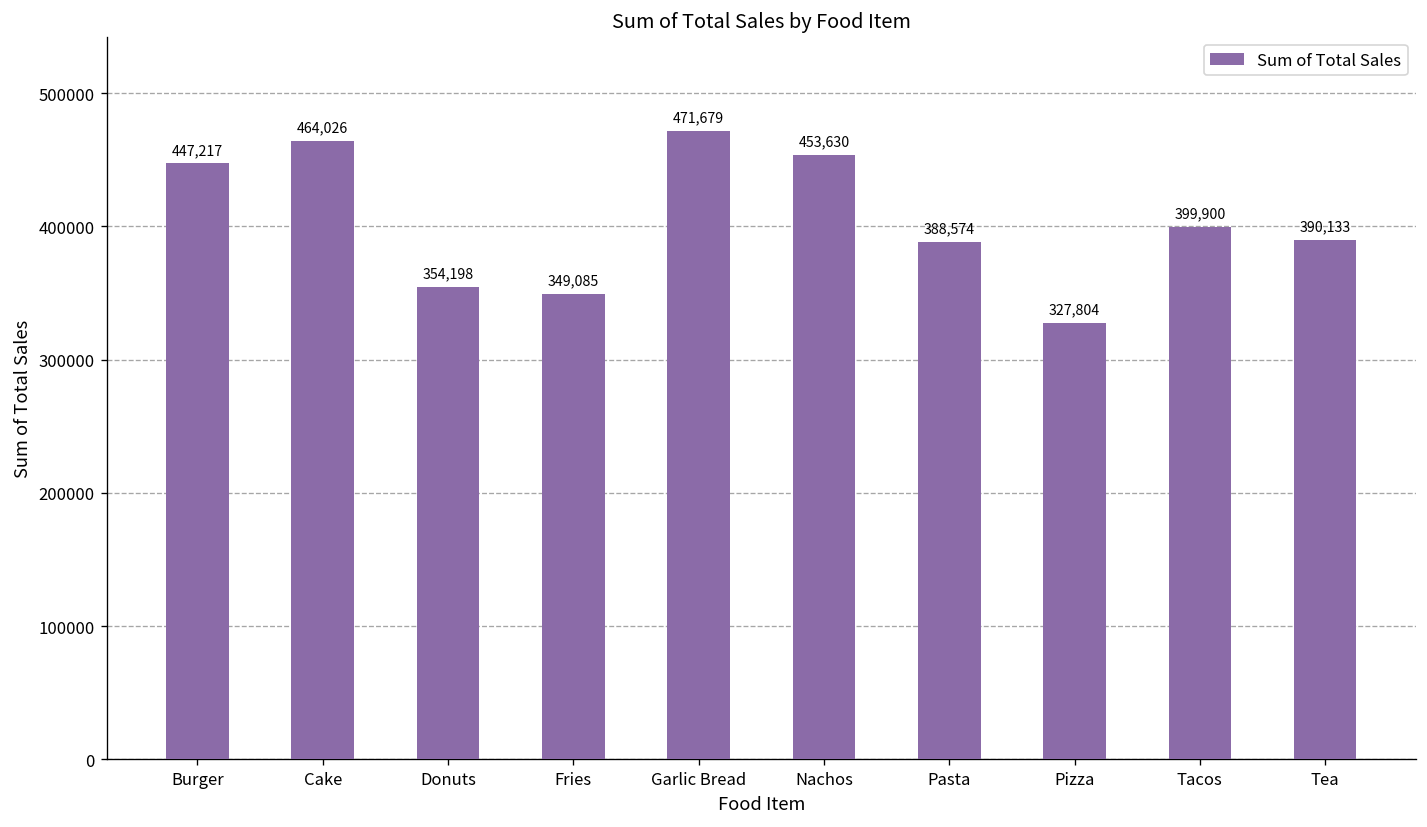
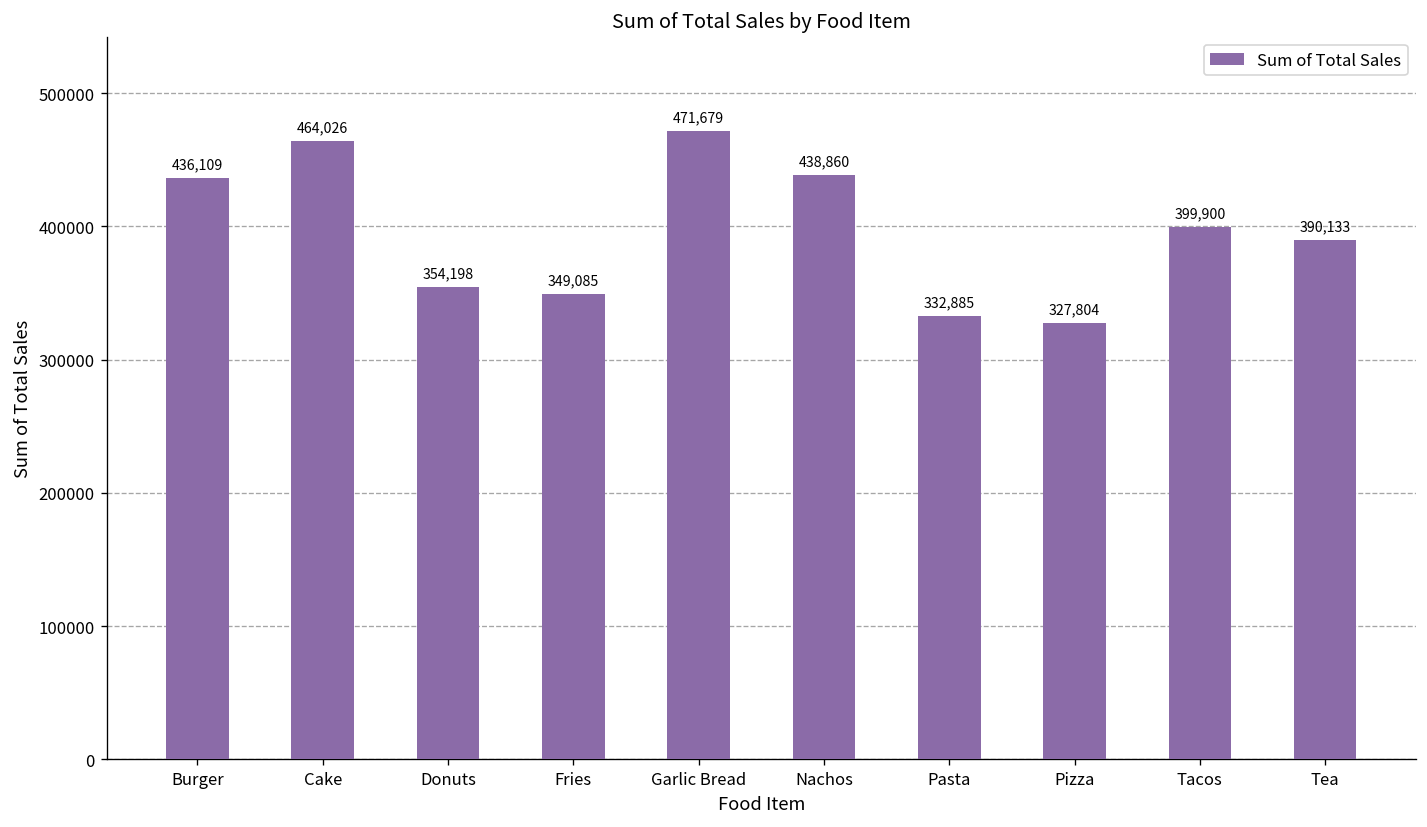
Burger: 447,217 -> 436,109
Nachos: 453,630 -> 438,860
Pasta: 388,574 -> 332,885
